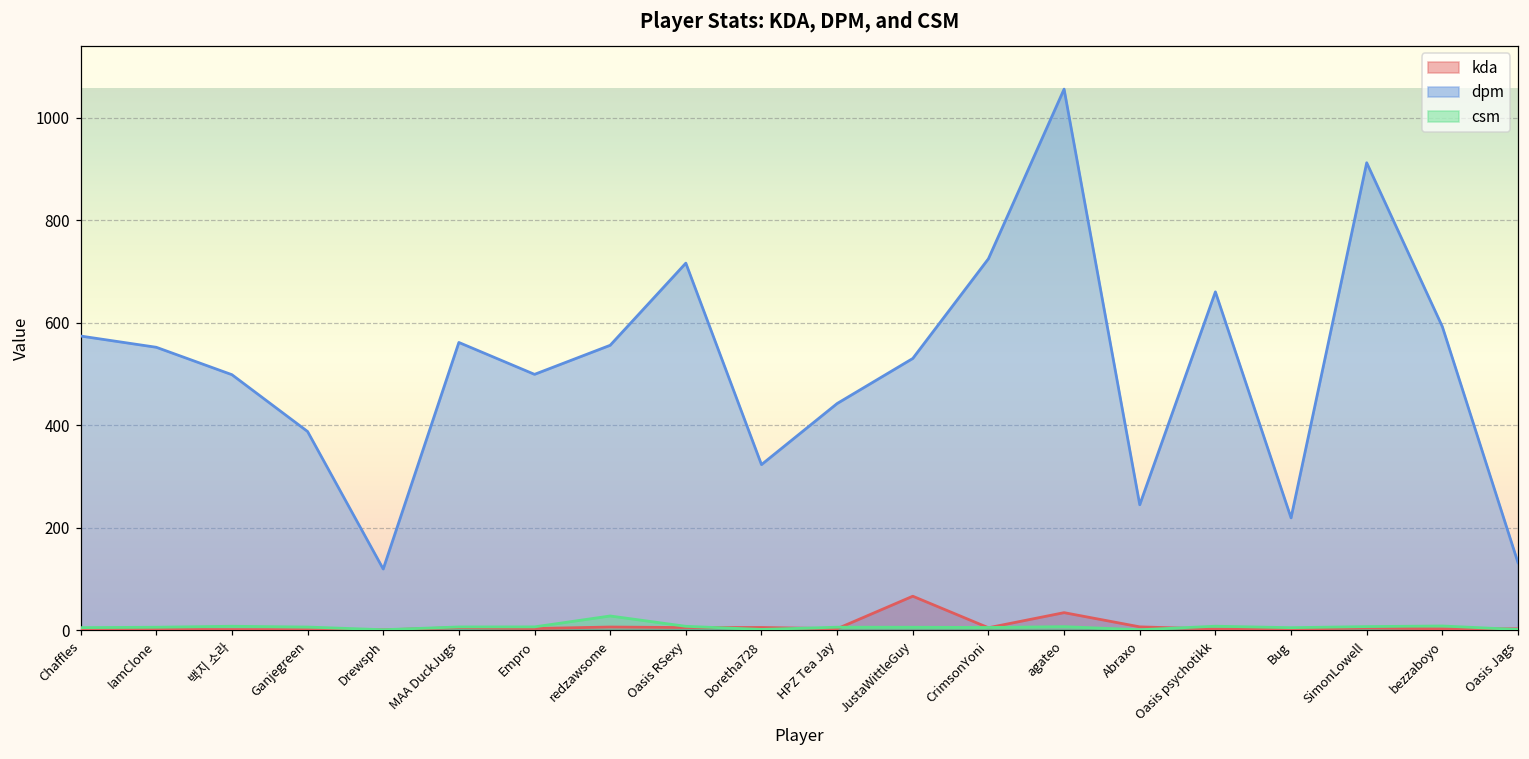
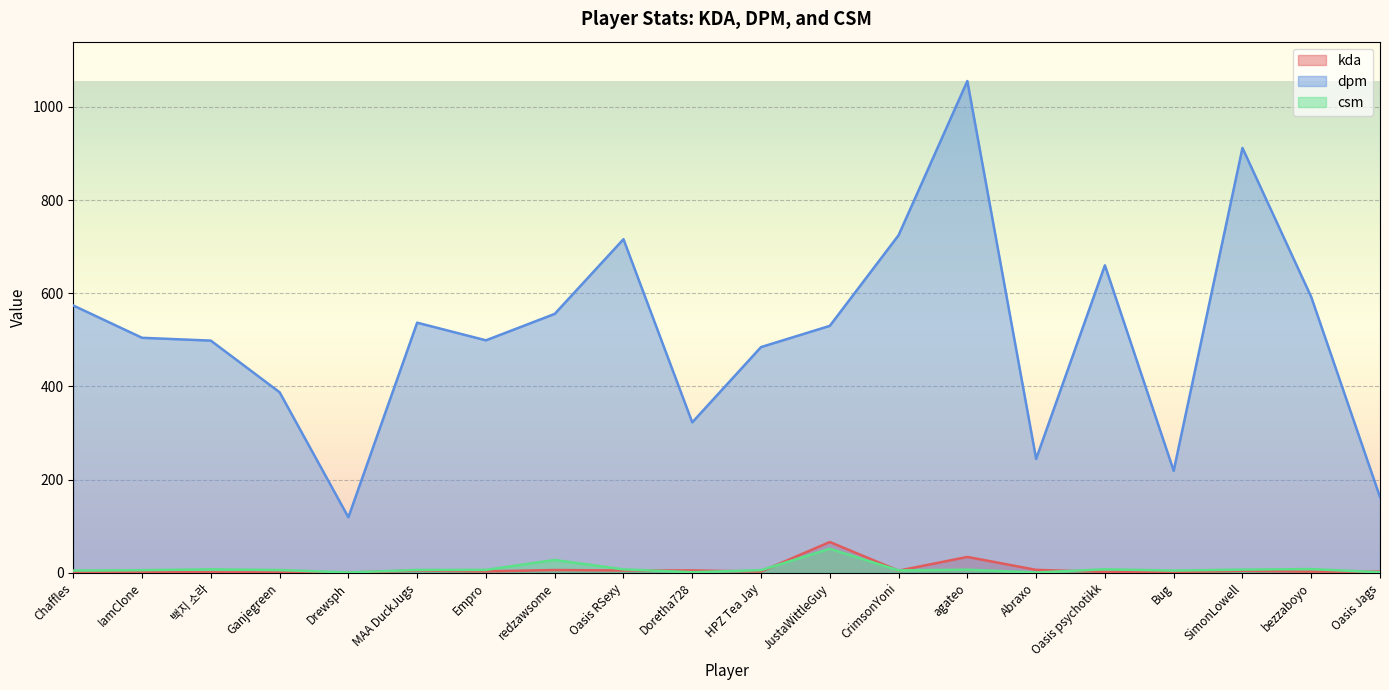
dpm, IamClone: 550 -> 500
dpm, MAA DuckJugs: 560 -> 540
dpm, HPZ Tea Jay: 440 -> 480
csm, JustaWittleGuy: 10 -> 50
dpm, Oasis Jags: 130 -> 160
